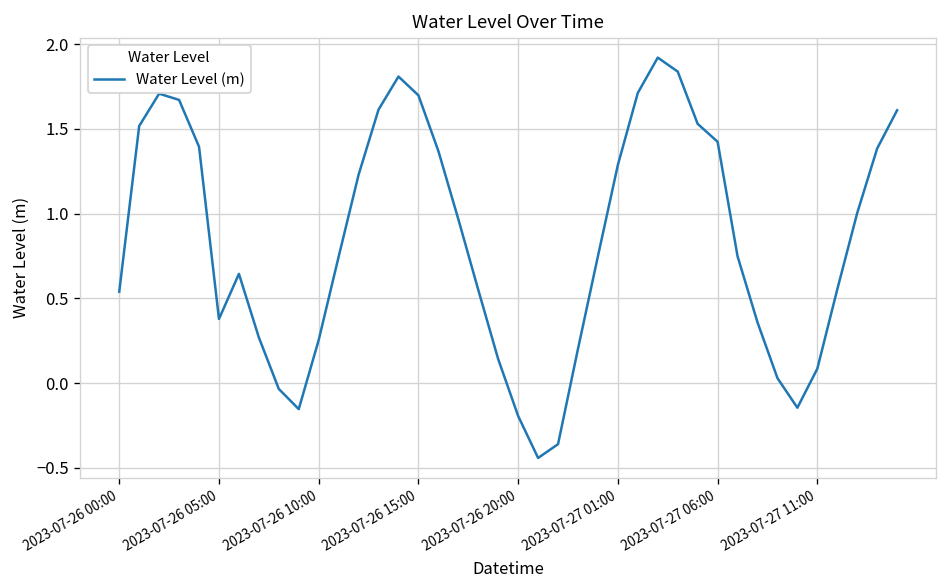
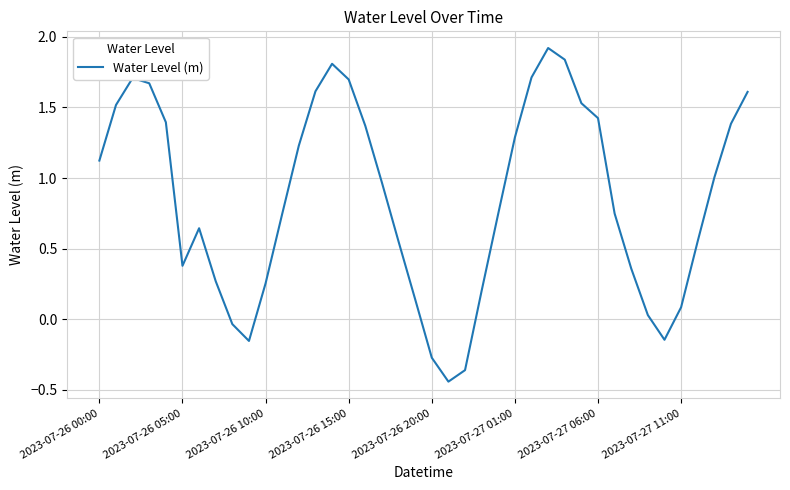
2023-07-26 00:00: 0.54 -> 1.12
2023-07-26 20:00: -0.19 -> -0.27
